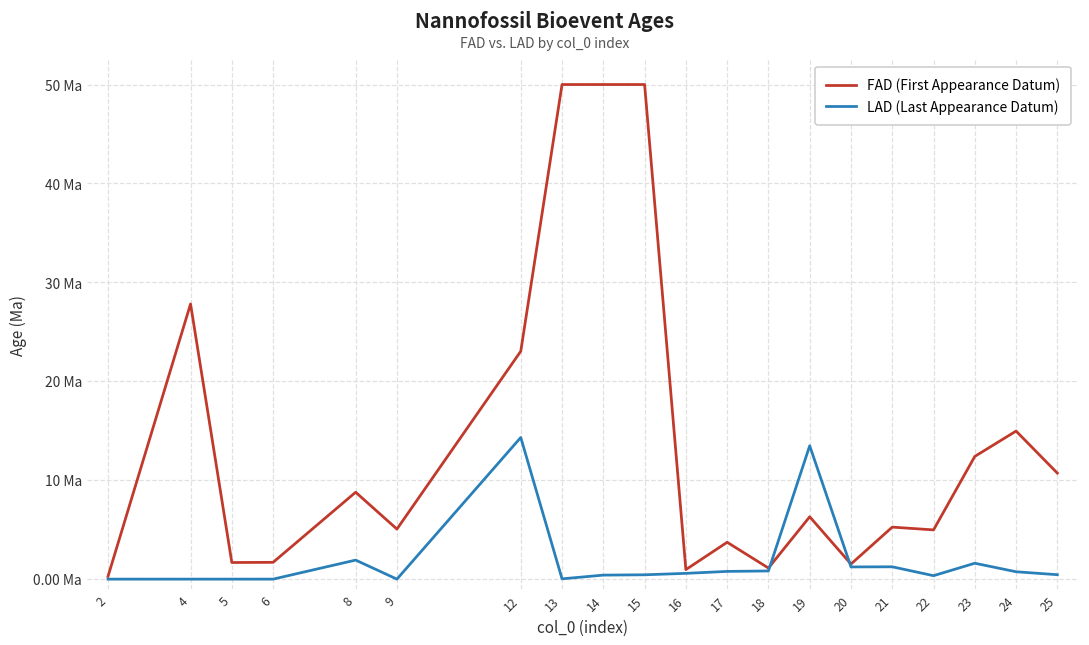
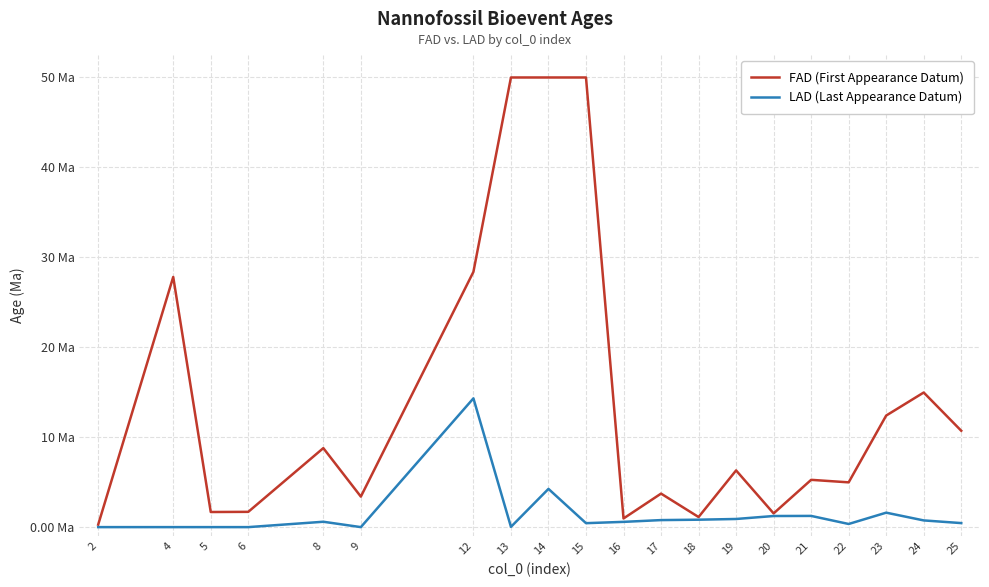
LAD (Last Appearance Datum), 8: 2 Ma -> 1 Ma
FAD (First Appearance Datum), 9: 5 Ma -> 3 Ma
FAD (First Appearance Datum), 12: 23 Ma -> 28 Ma
LAD (Last Appearance Datum), 14: 0 Ma -> 4 Ma
LAD (Last Appearance Datum), 19: 13 Ma -> 1 Ma
